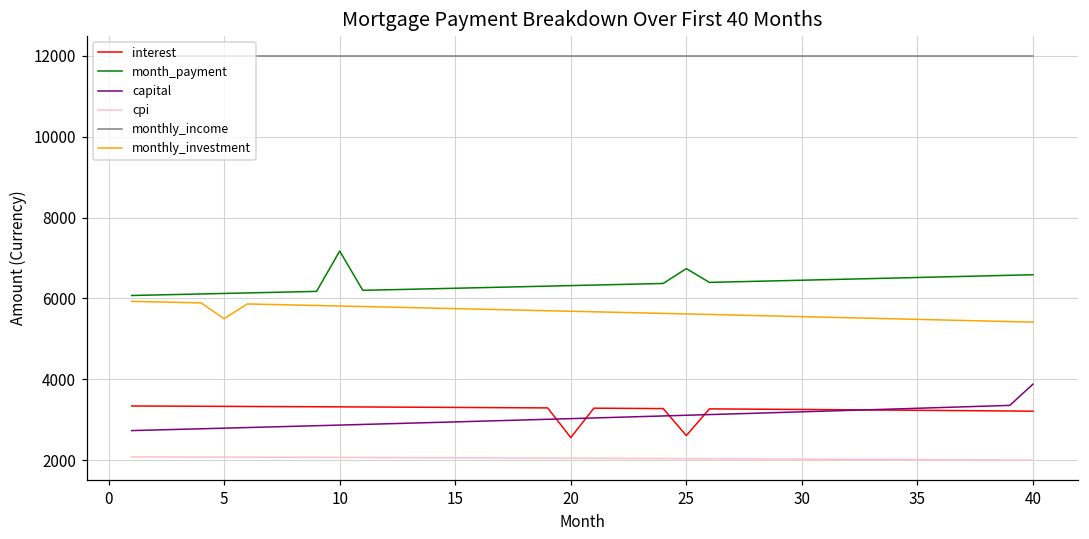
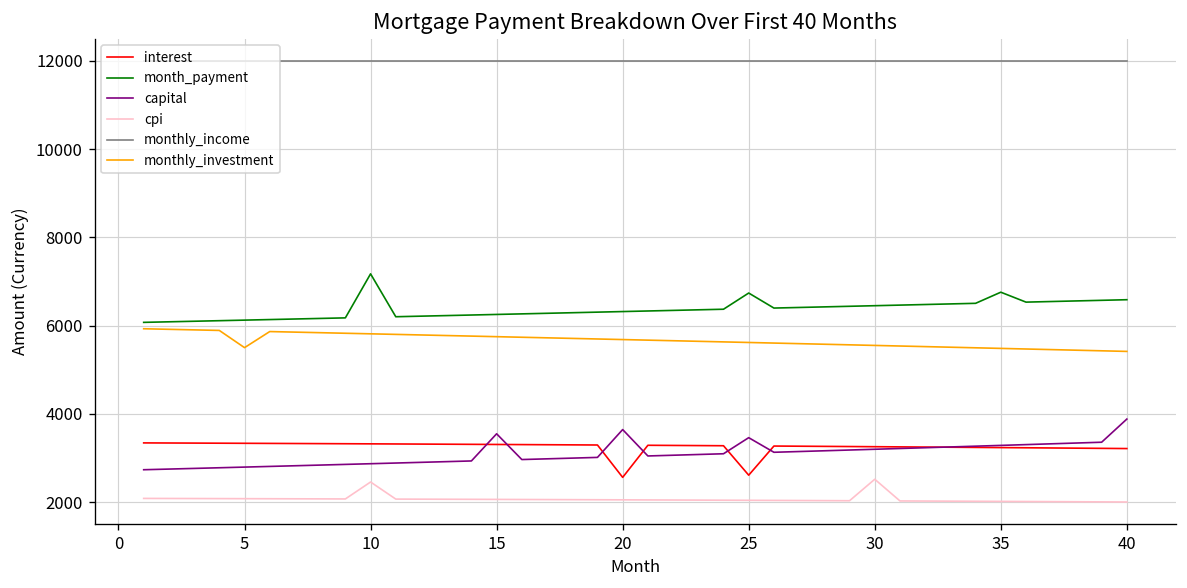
cpi, 10: 2100 -> 2500
capital, 15: 2900 -> 3500
capital, 20: 3000 -> 3600
capital, 25: 3100 -> 3500
cpi, 30: 2000 -> 2500
month_payment, 35: 6500 -> 6800
